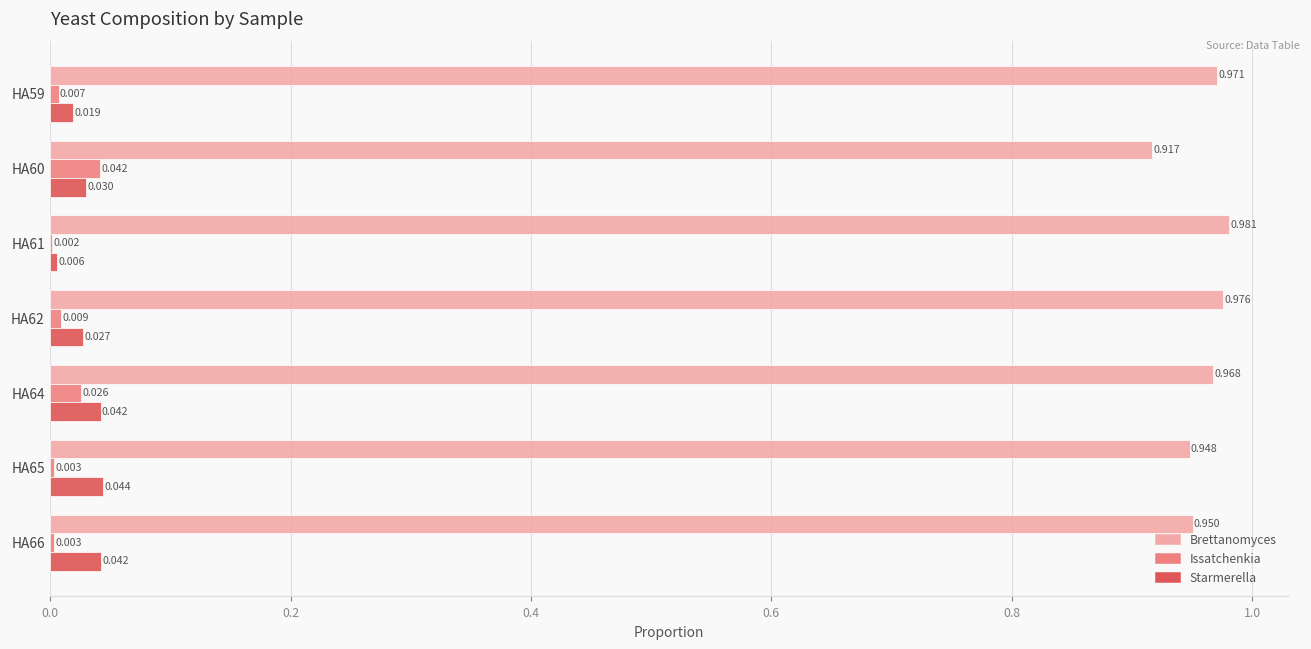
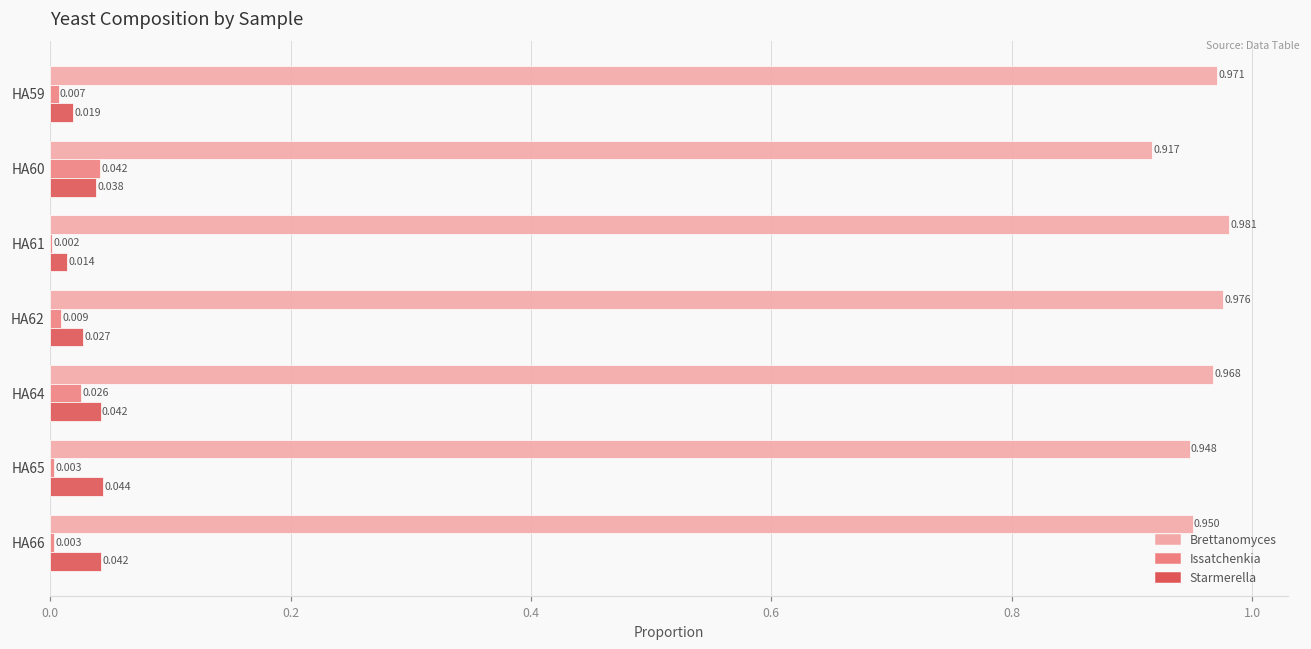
Starmerella, HA60: 0.030 -> 0.038
Starmerella, HA61: 0.006 -> 0.014
